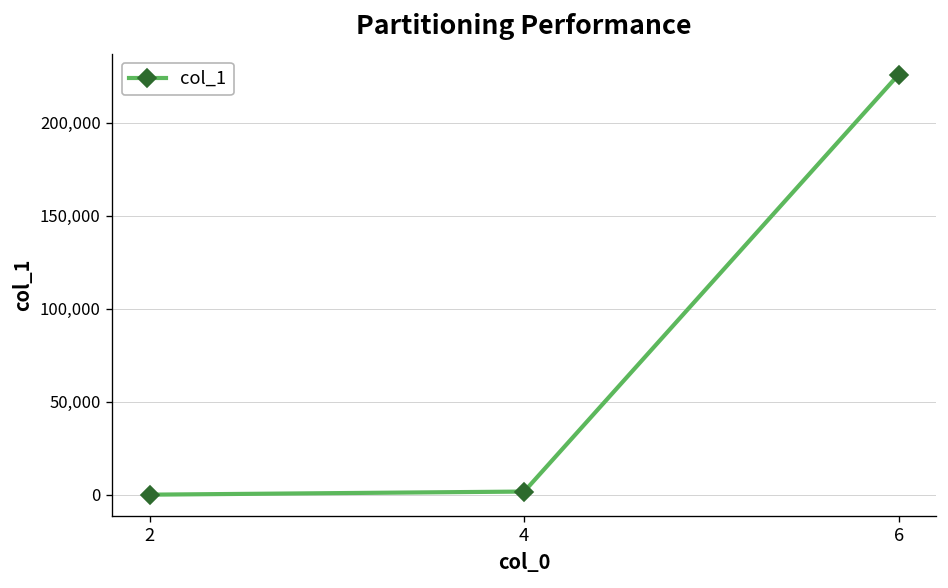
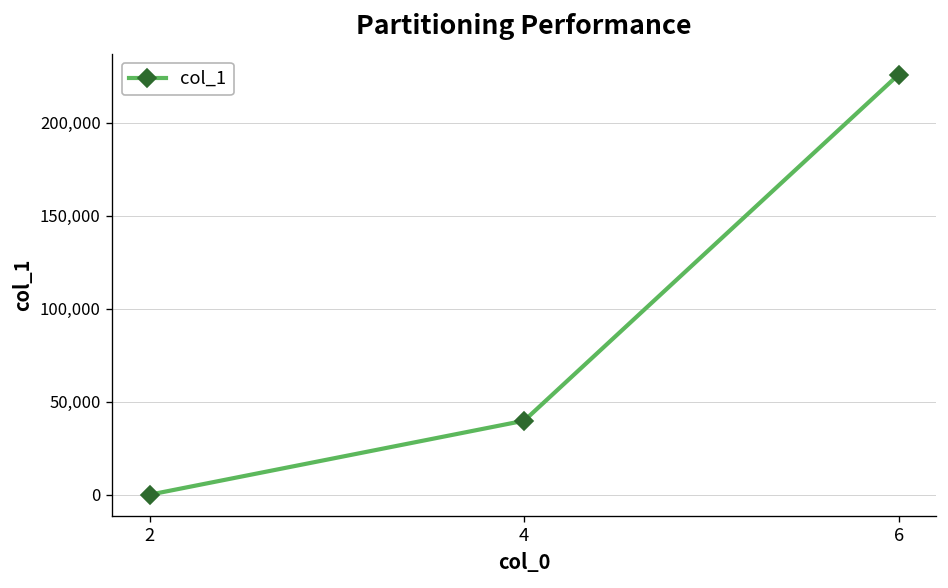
4: 2,000 -> 40,000
